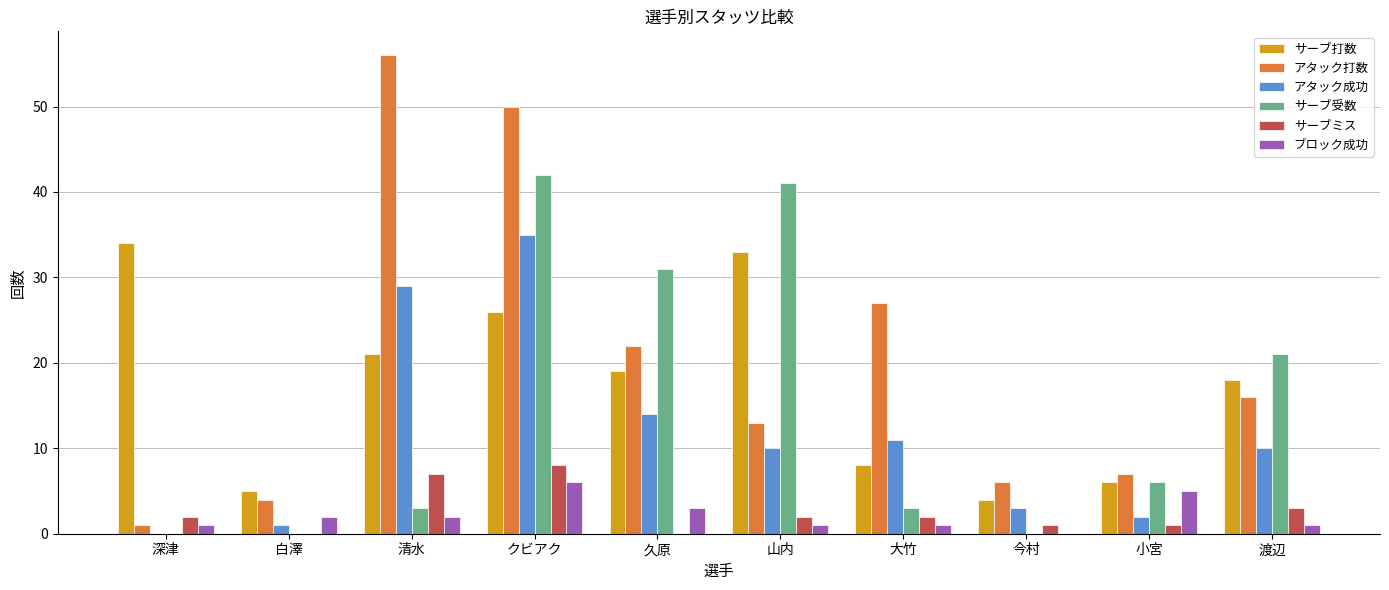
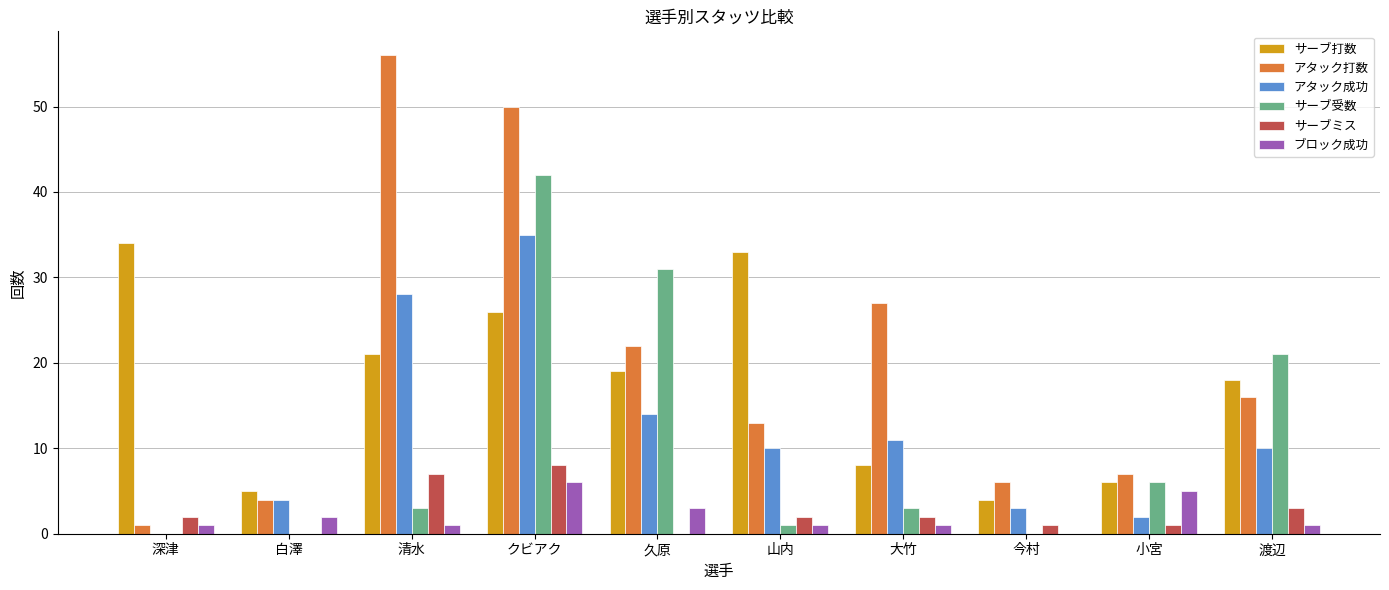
アタック成功, 白澤: 1 -> 4
アタック成功, 清水: 29 -> 28
ブロック成功, 清水: 2 -> 1
サーブ受数, 山内: 41 -> 1
